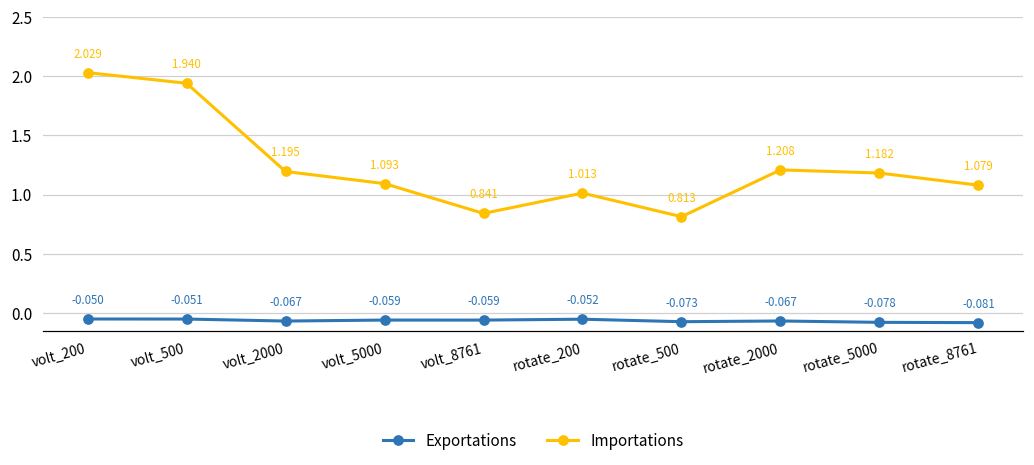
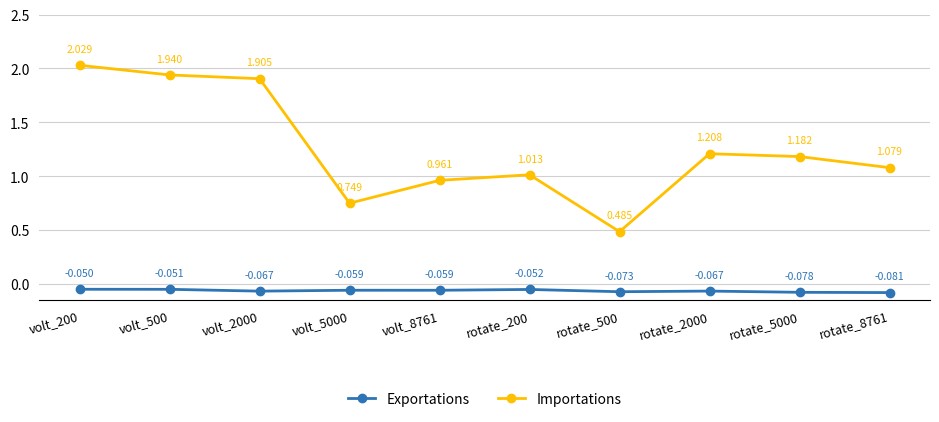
Importations, volt_2000: 1.195 -> 1.905
Importations, volt_5000: 1.093 -> 0.749
Importations, volt_8761: 0.841 -> 0.961
Importations, rotate_500: 0.813 -> 0.485
